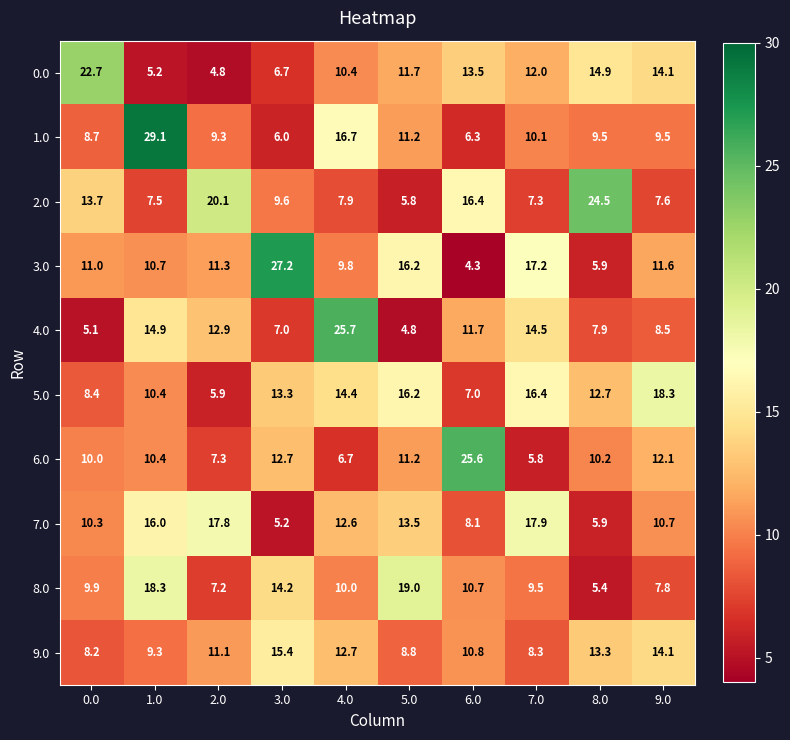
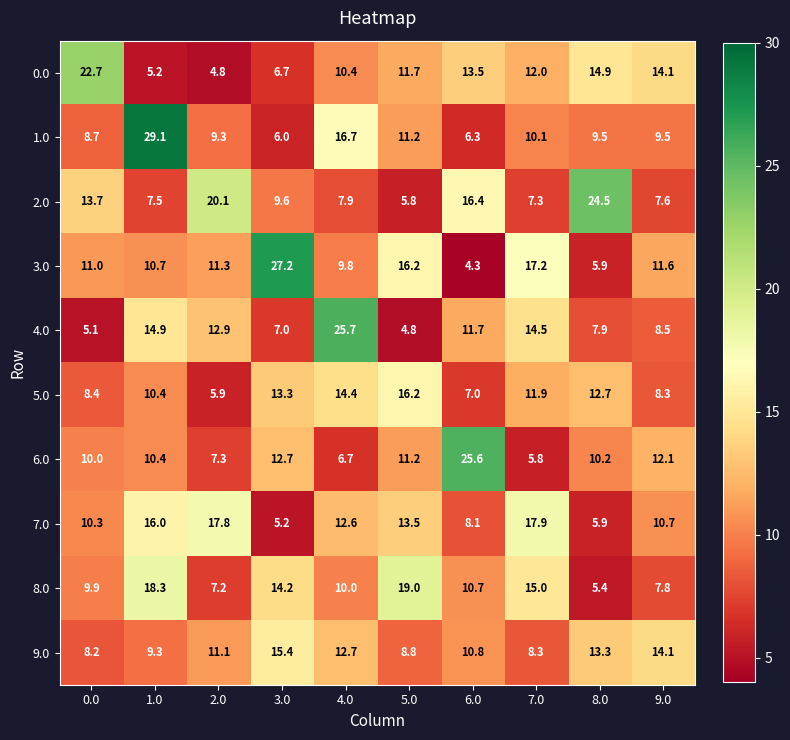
5.0, 7.0: 16.4 -> 11.9
5.0, 9.0: 18.3 -> 8.3
8.0, 7.0: 9.5 -> 15.0
